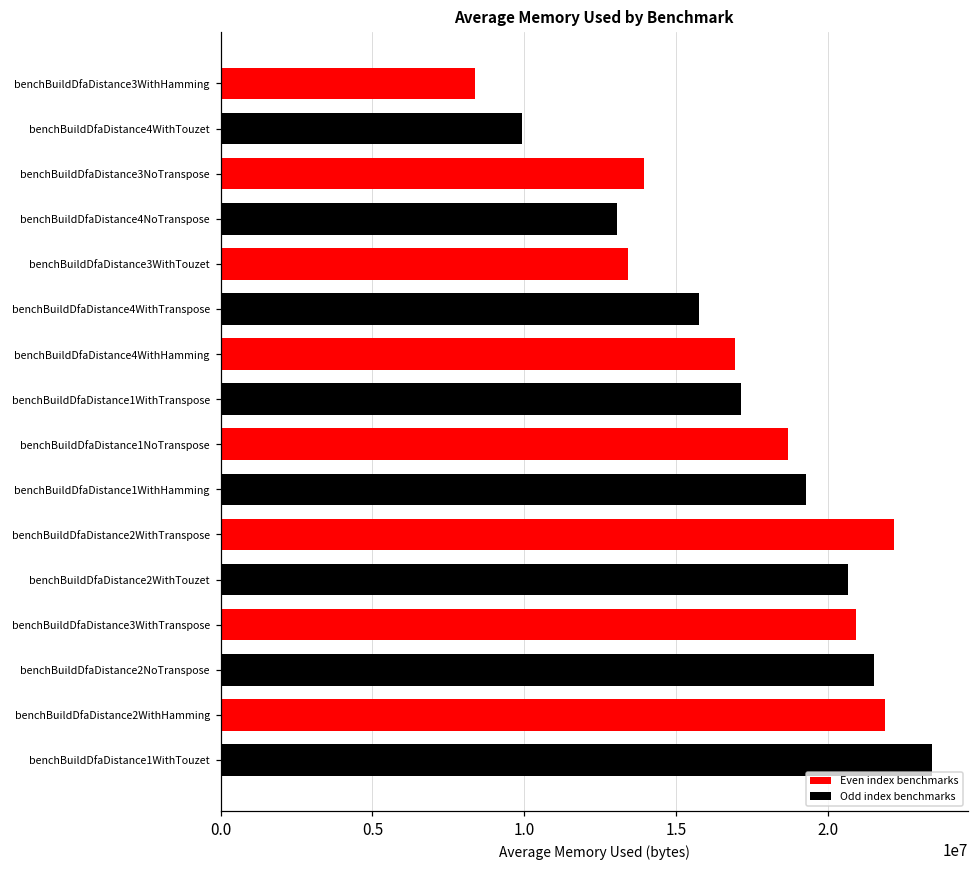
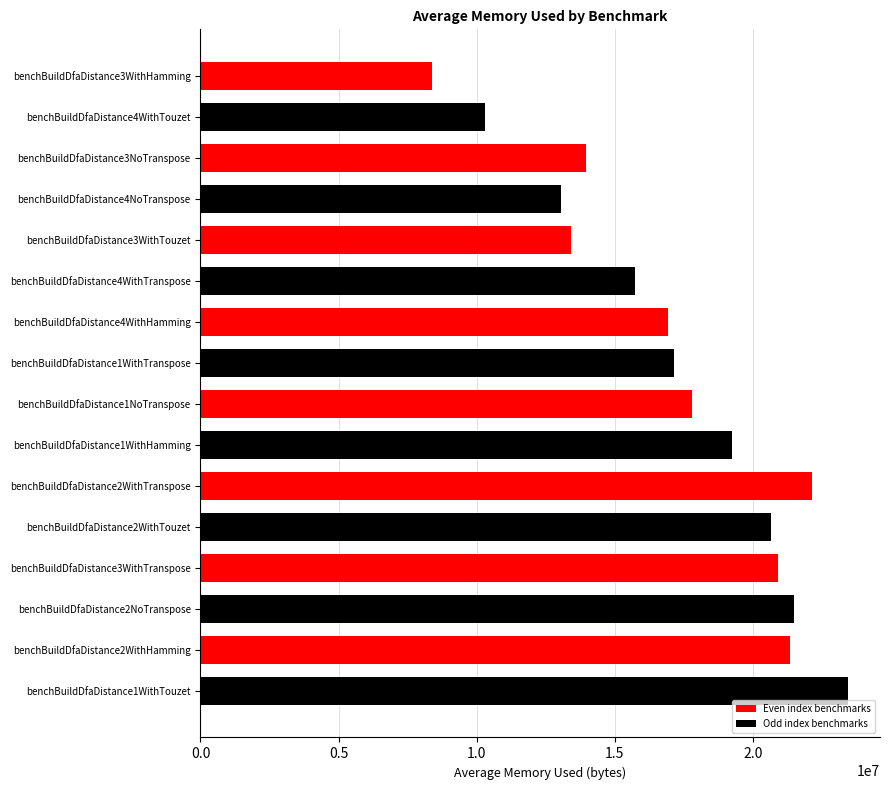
benchBuildDfaDistance4WithTouzet: 9900000 -> 10300000
benchBuildDfaDistance1NoTranspose: 18700000 -> 17800000
benchBuildDfaDistance2WithHamming: 21900000 -> 21300000
